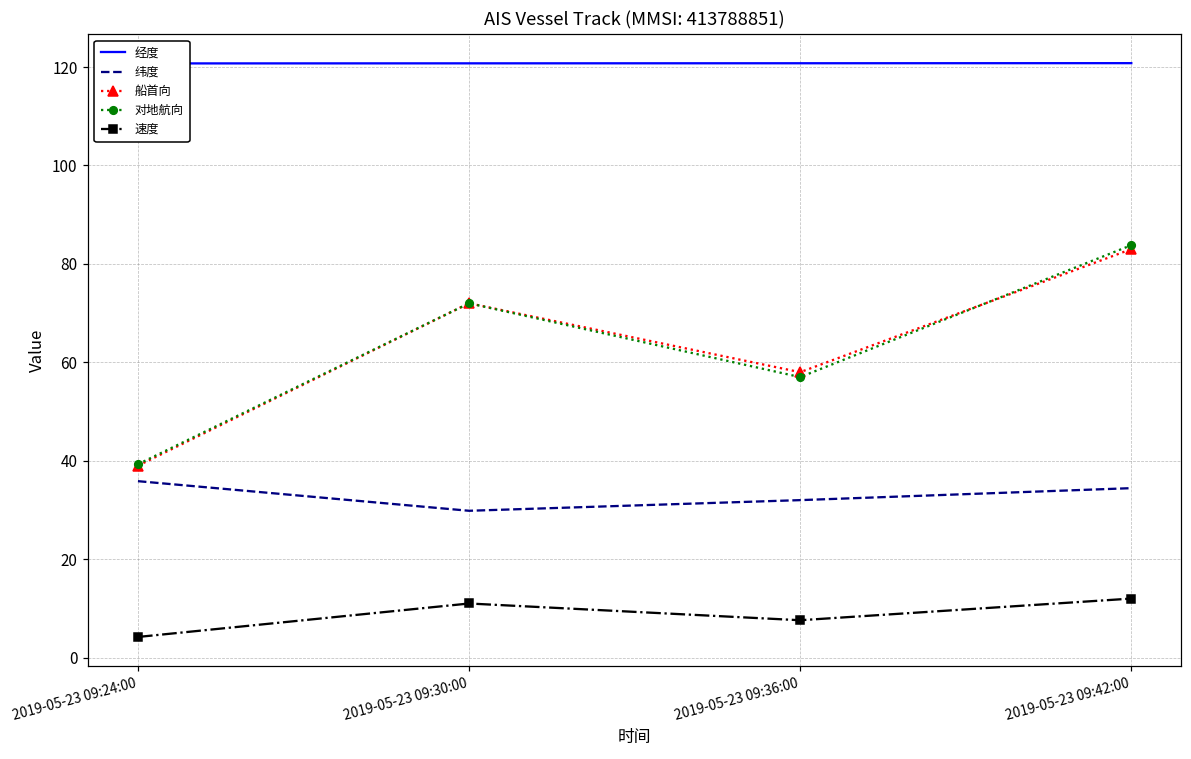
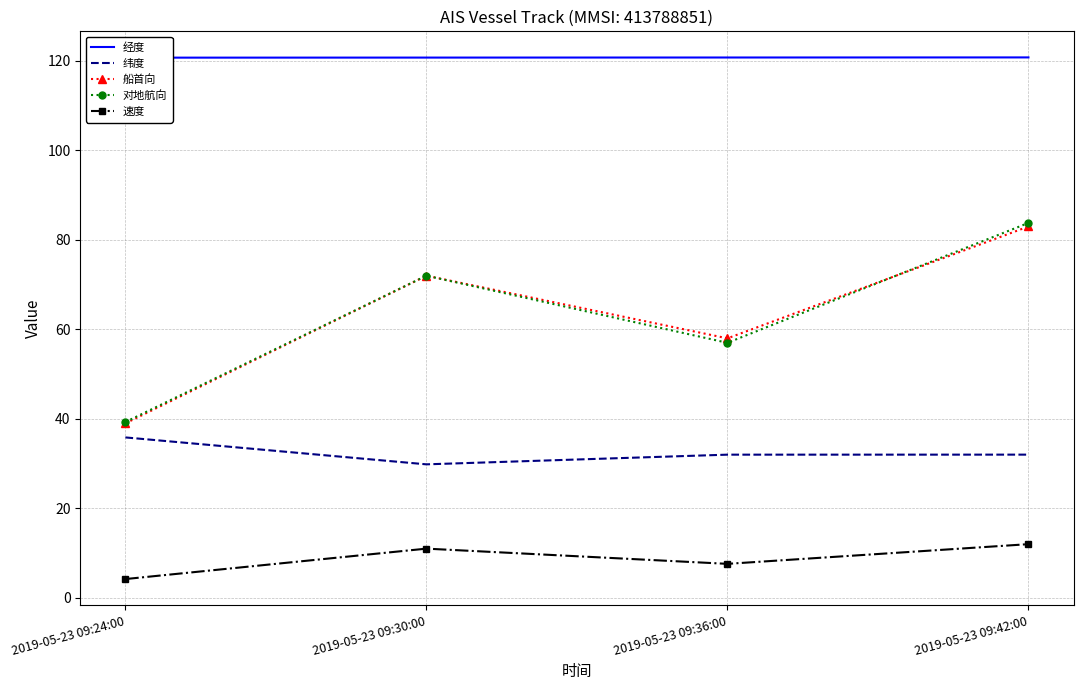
纬度, 2019-05-23 09:42:00: 34 -> 32
